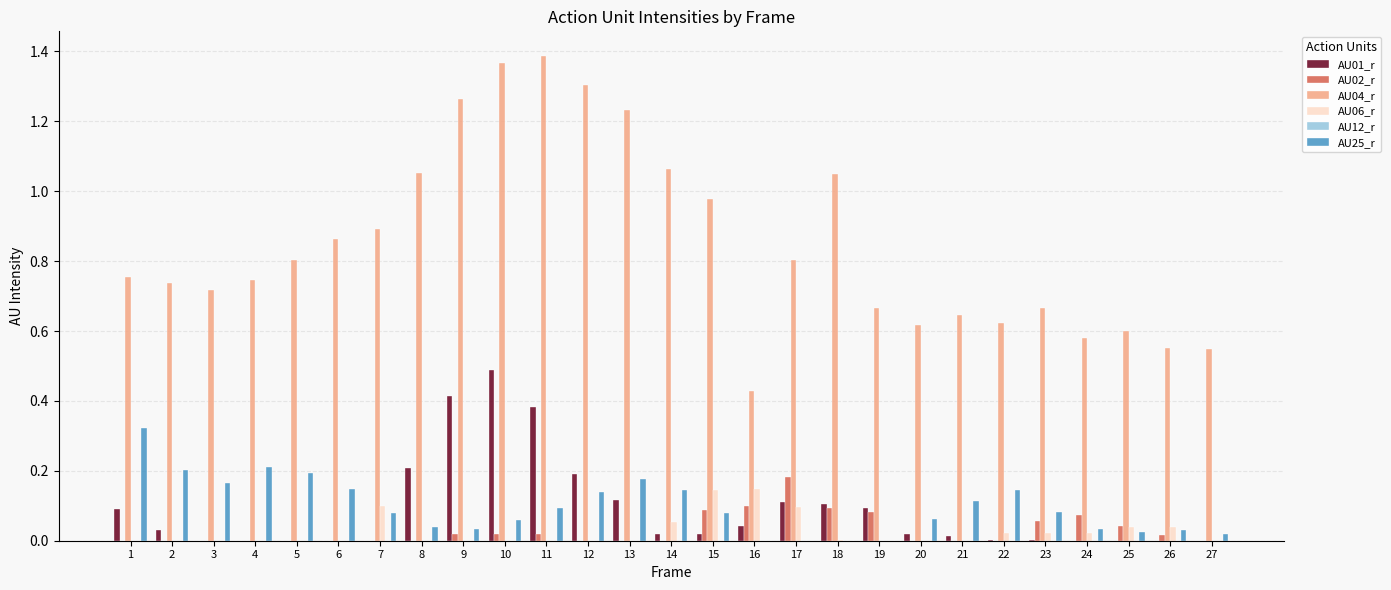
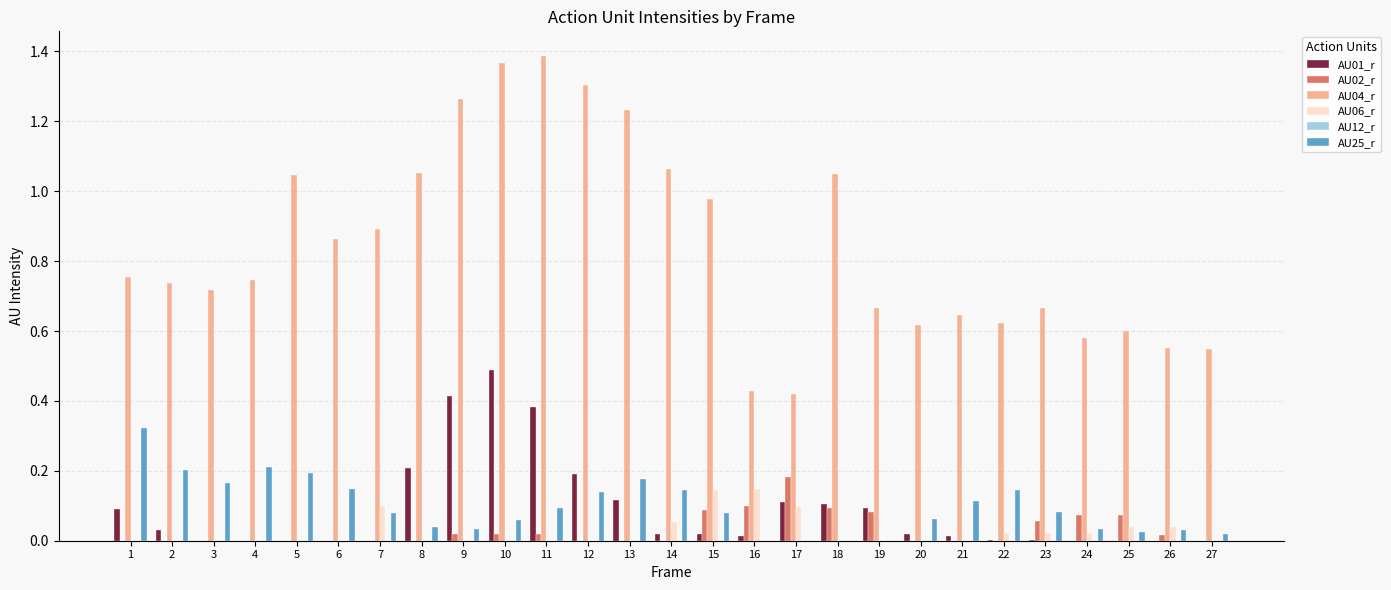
AU04_r, 5: 0.80 -> 1.05
AU01_r, 16: 0.04 -> 0.01
AU04_r, 17: 0.80 -> 0.42
AU02_r, 25: 0.04 -> 0.07
